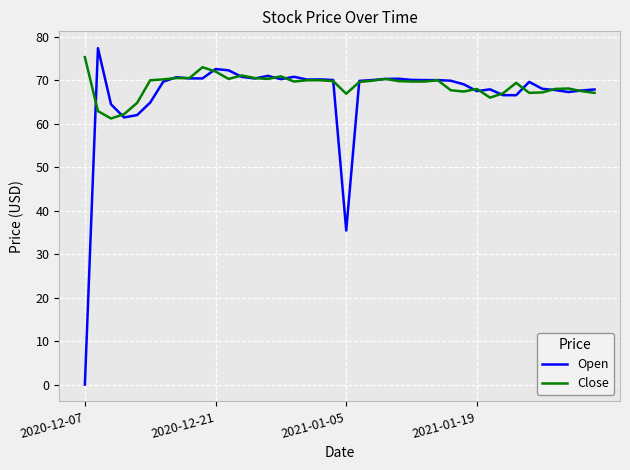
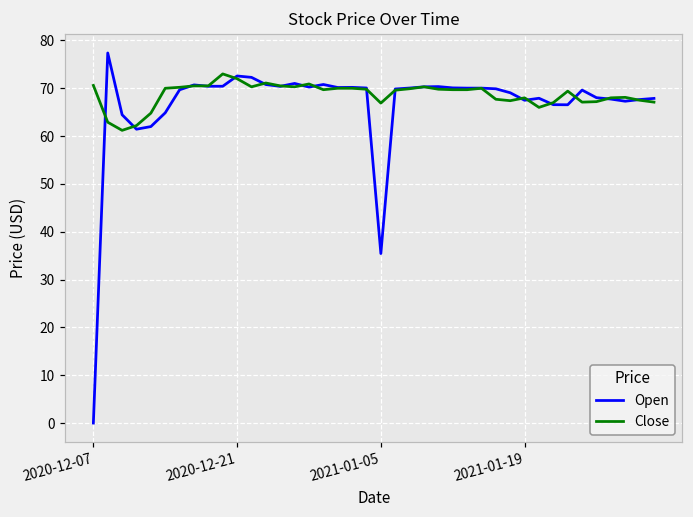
Close, 2020-12-07: 75 -> 71
